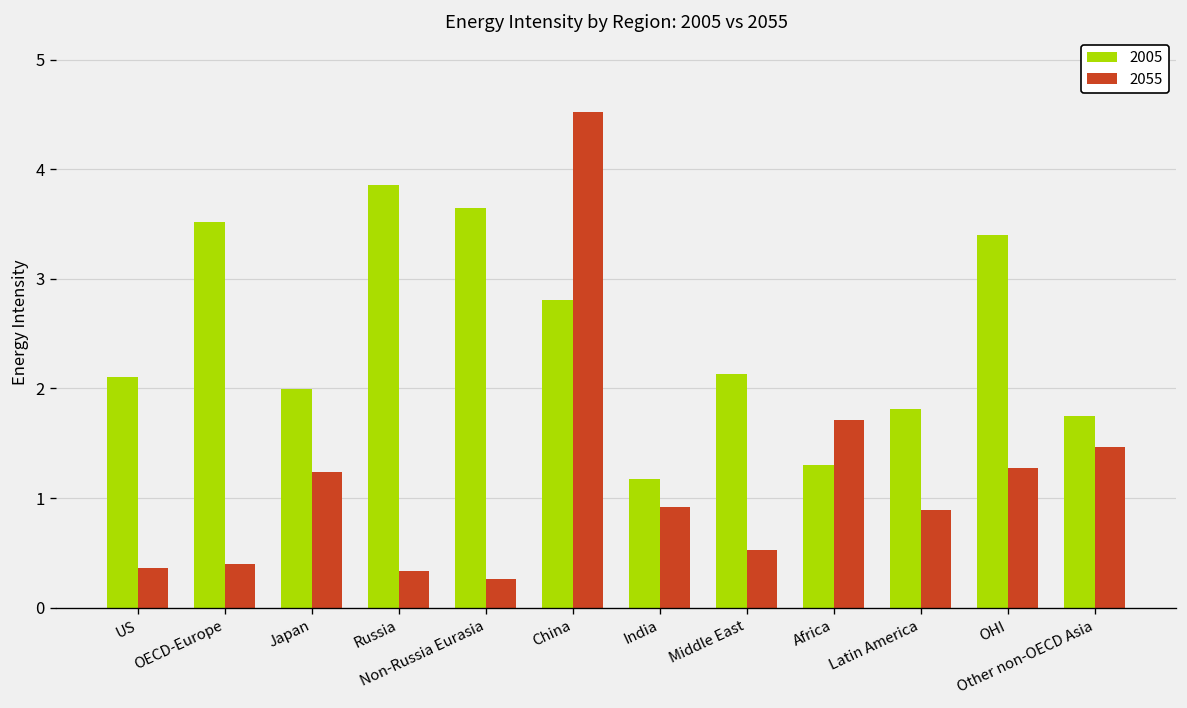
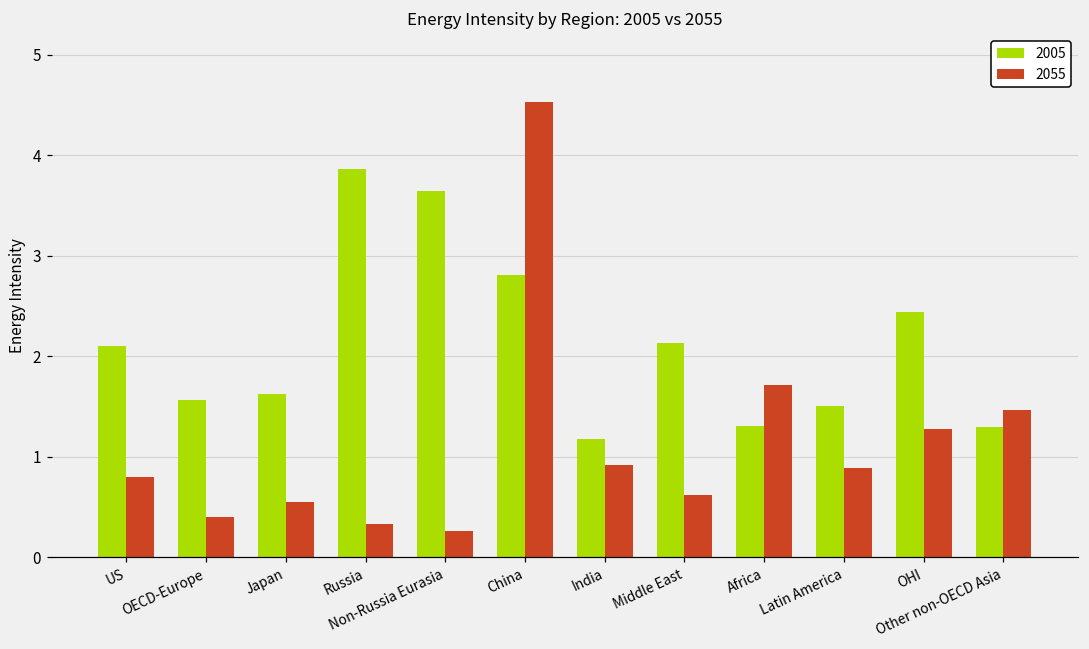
2055, US: 0.4 -> 0.8
2005, OECD-Europe: 3.5 -> 1.6
2005, Japan: 2.0 -> 1.6
2055, Japan: 1.2 -> 0.5
2055, Middle East: 0.5 -> 0.6
2005, Latin America: 1.8 -> 1.5
2005, OHI: 3.4 -> 2.4
2005, Other non-OECD Asia: 1.7 -> 1.3
